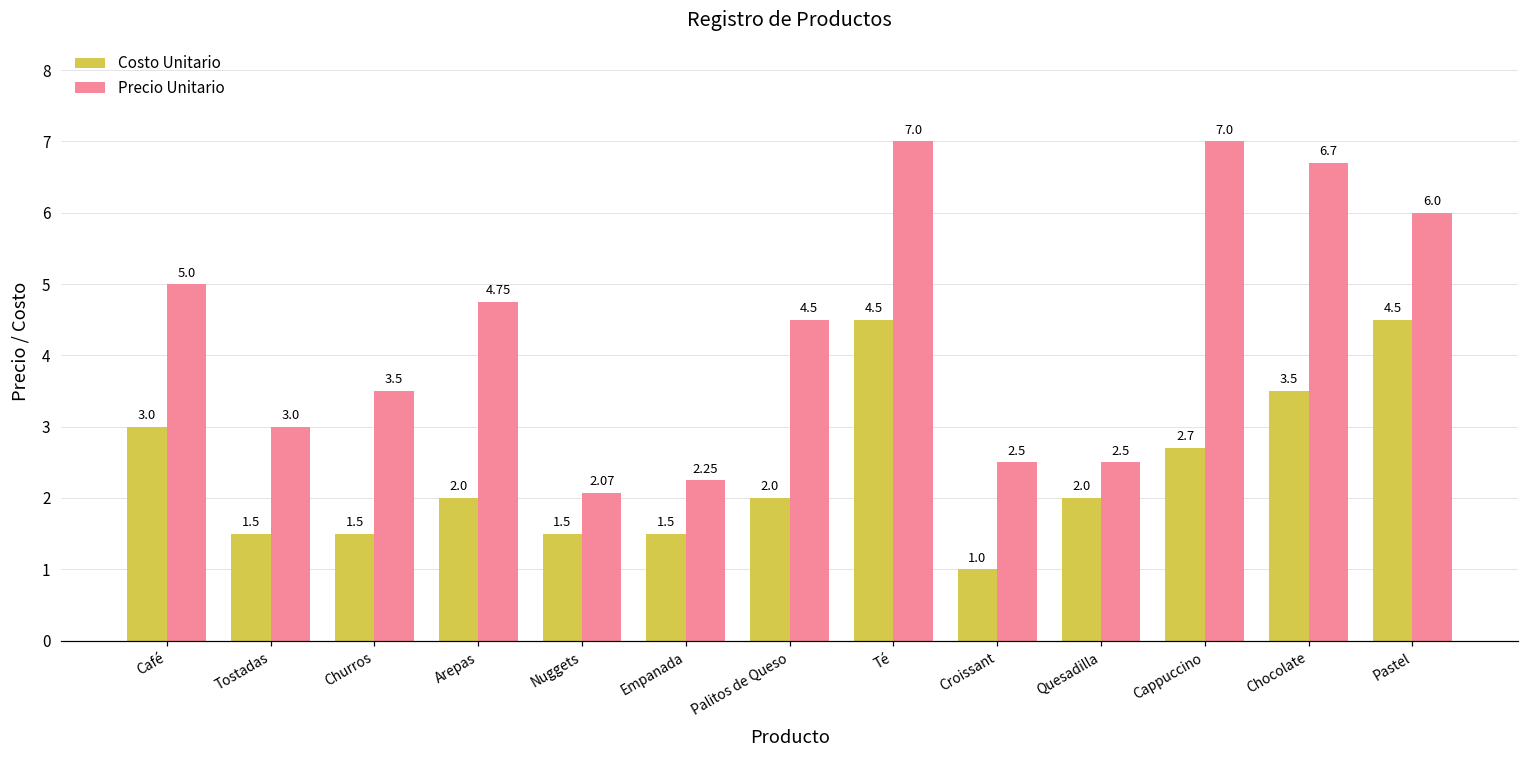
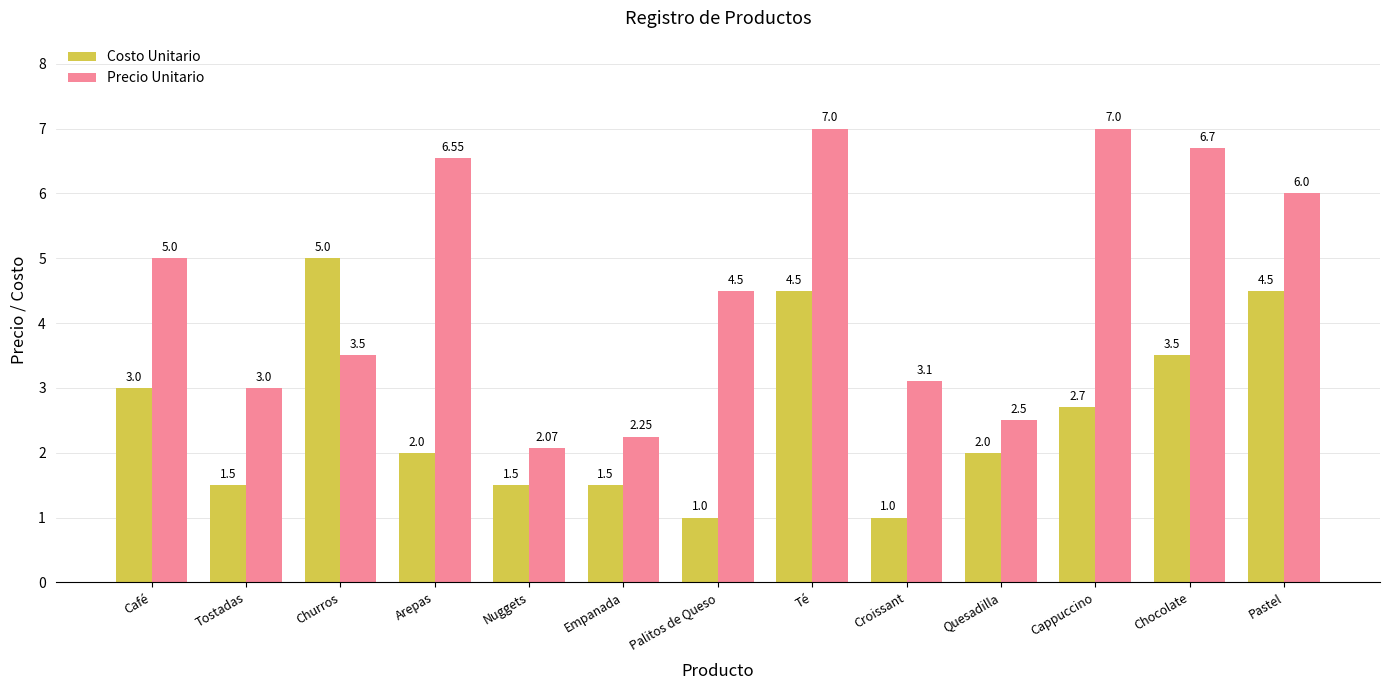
Costo Unitario, Churros: 1.5 -> 5.0
Precio Unitario, Arepas: 4.75 -> 6.55
Costo Unitario, Palitos de Queso: 2.0 -> 1.0
Precio Unitario, Croissant: 2.5 -> 3.1
